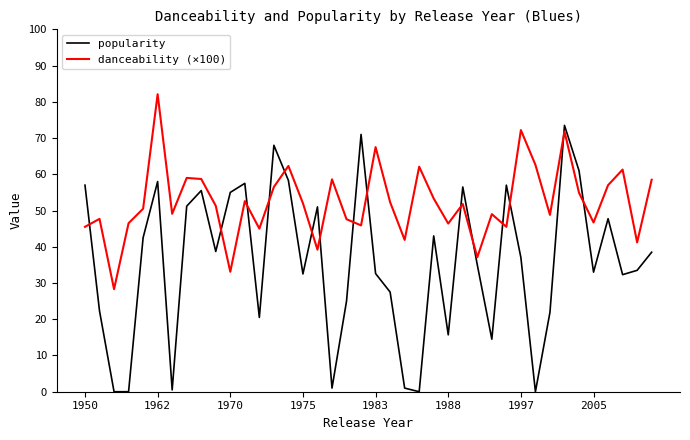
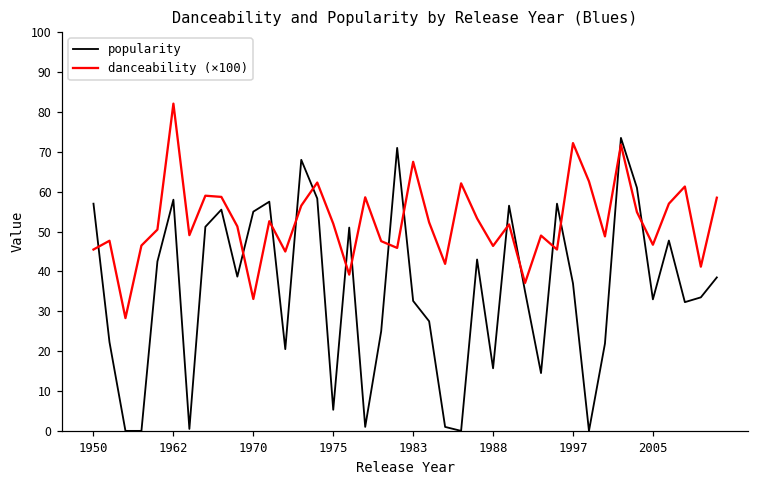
popularity, 1975: 33 -> 5
